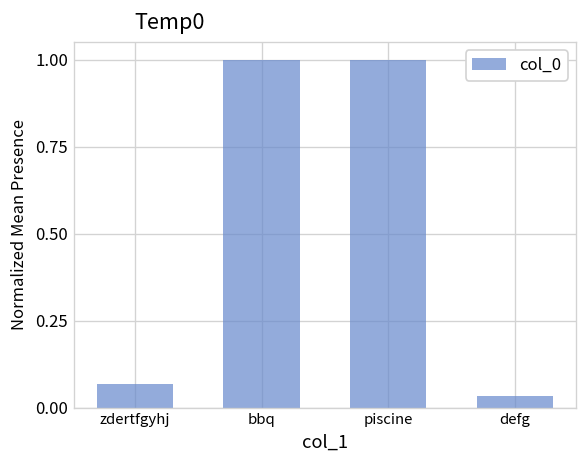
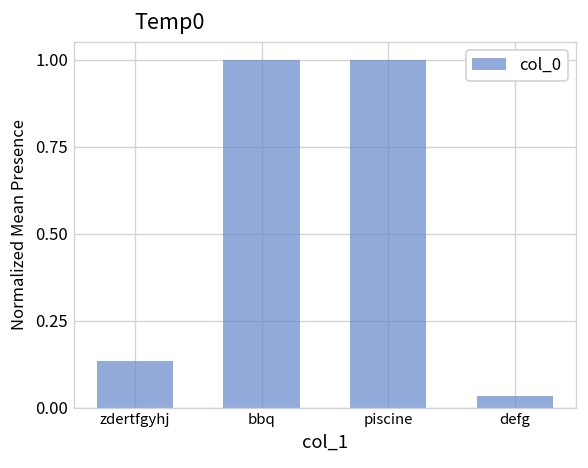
zdertfgyhj: 0.07 -> 0.13
